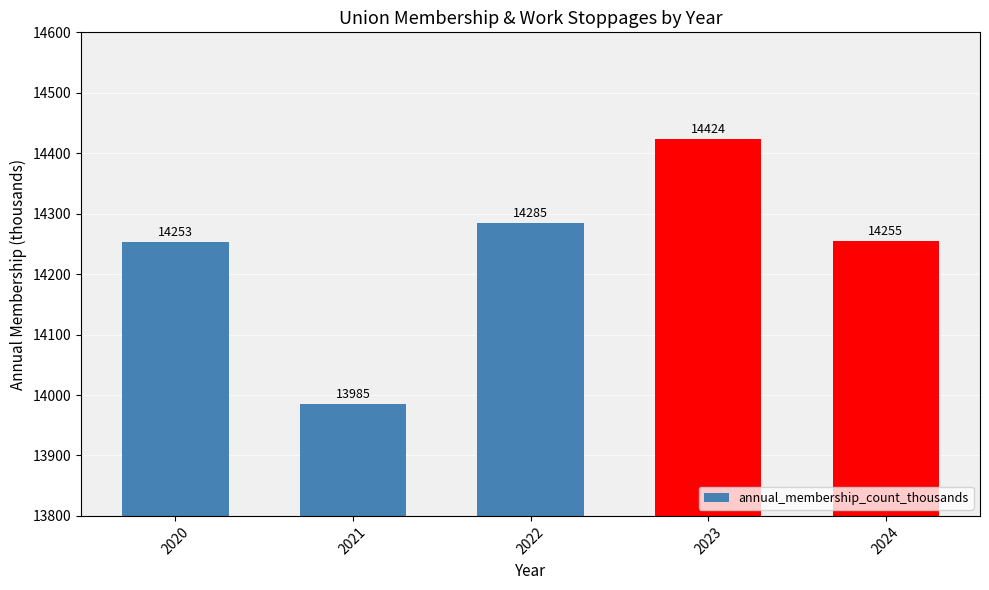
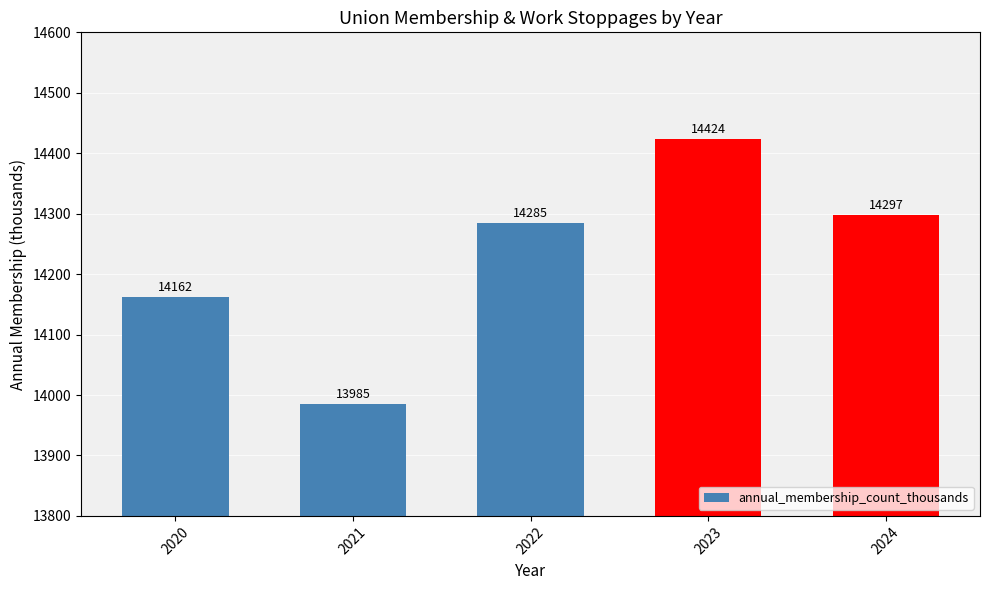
2020: 14253 -> 14162
2024: 14255 -> 14297
